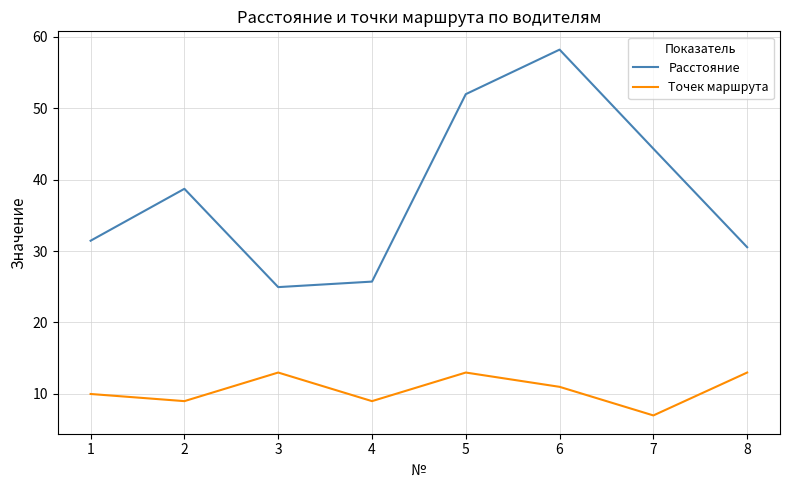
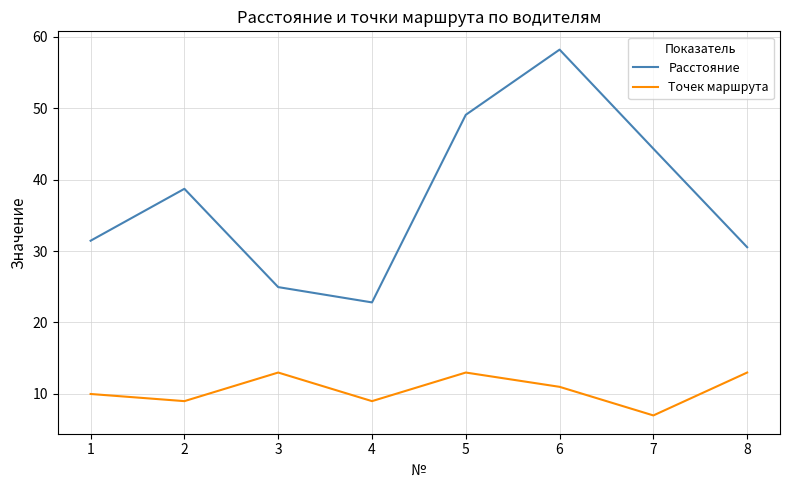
Расстояние, 4: 26 -> 23
Расстояние, 5: 52 -> 49
